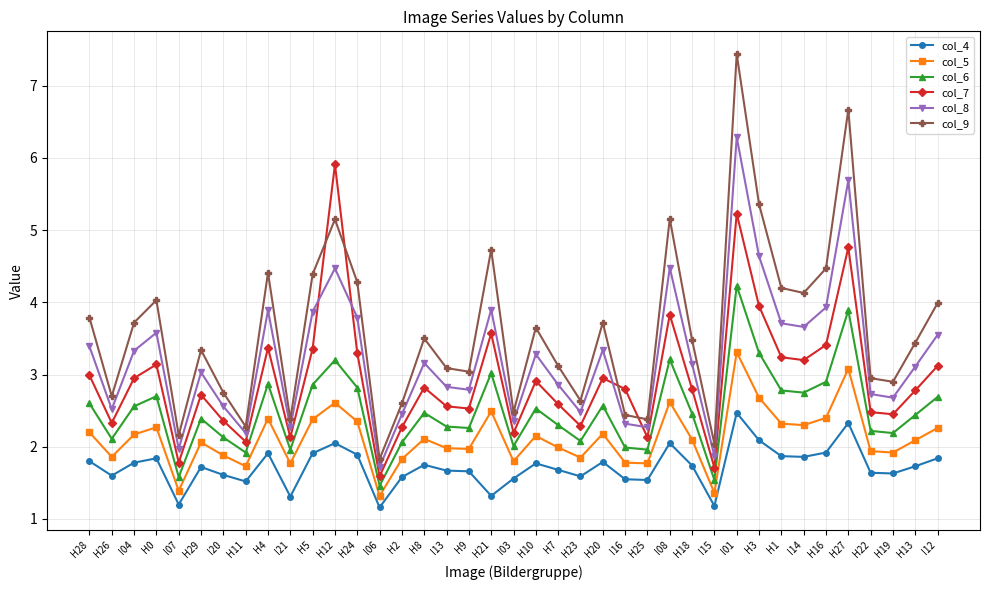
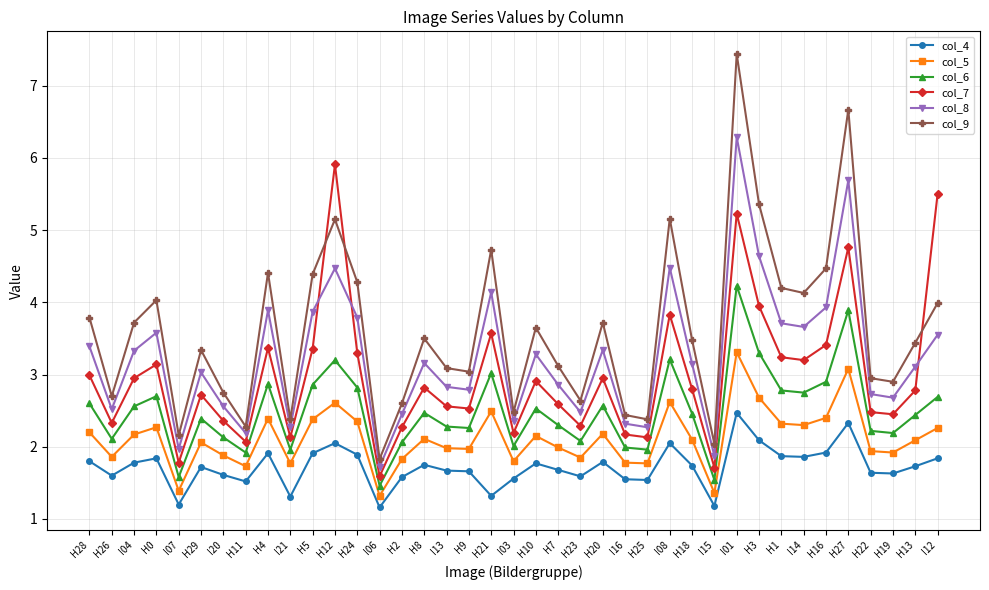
col_8, H21: 3.9 -> 4.1
col_7, I16: 2.8 -> 2.2
col_7, I12: 3.1 -> 5.5
